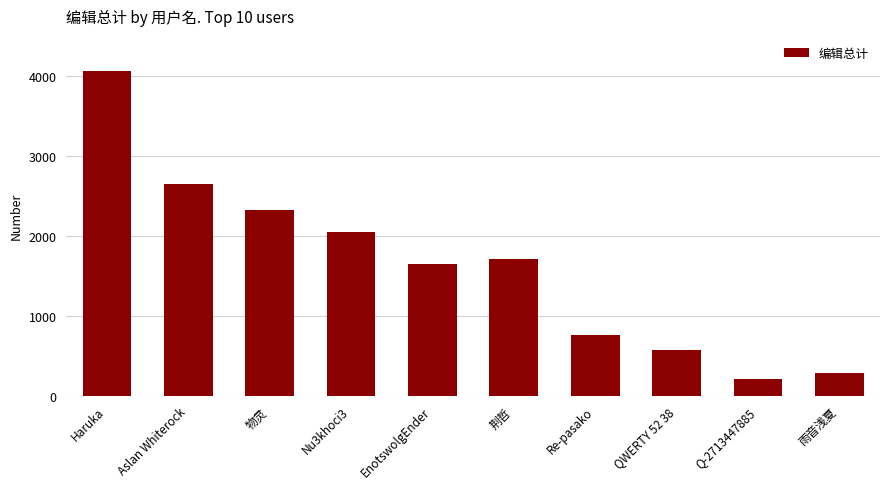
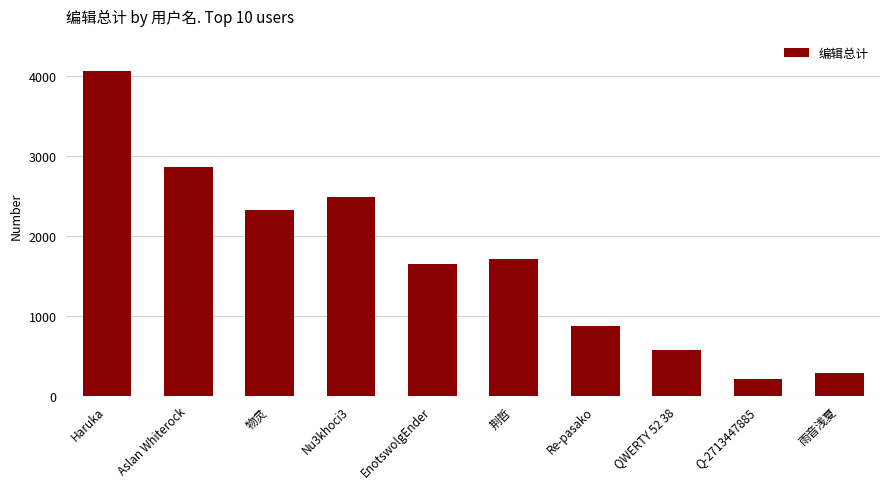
Aslan Whiterock: 2700 -> 2900
Nu3khoci3: 2000 -> 2500
Re-pasako: 800 -> 900
